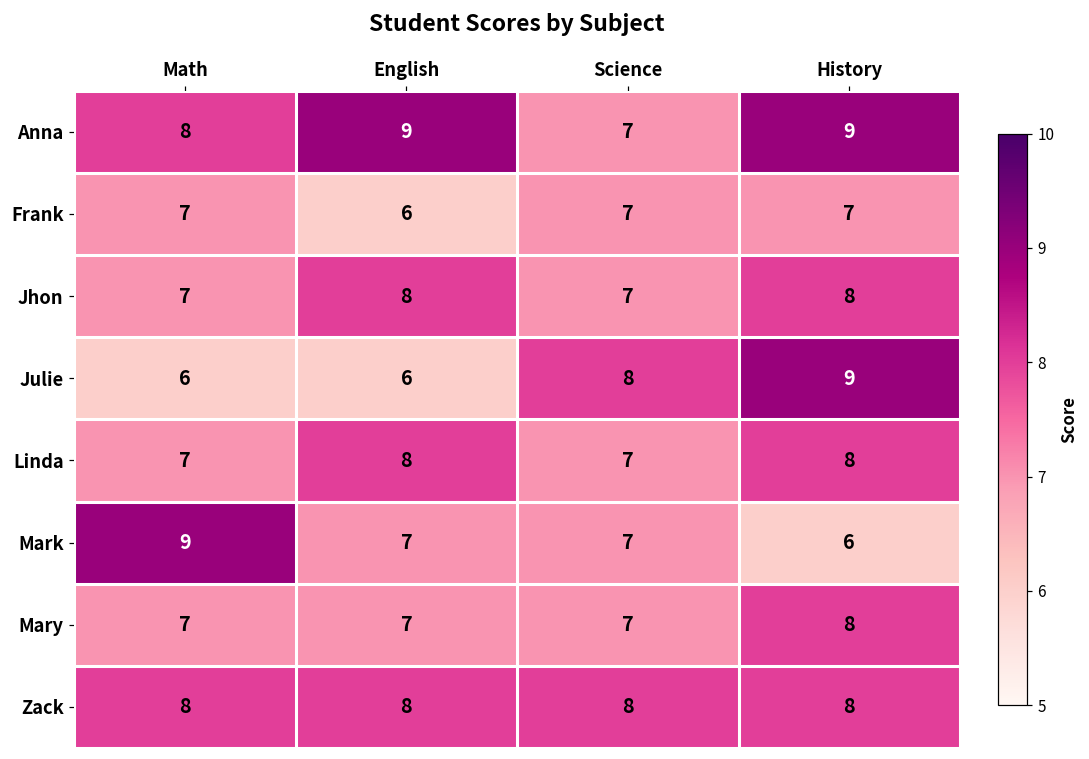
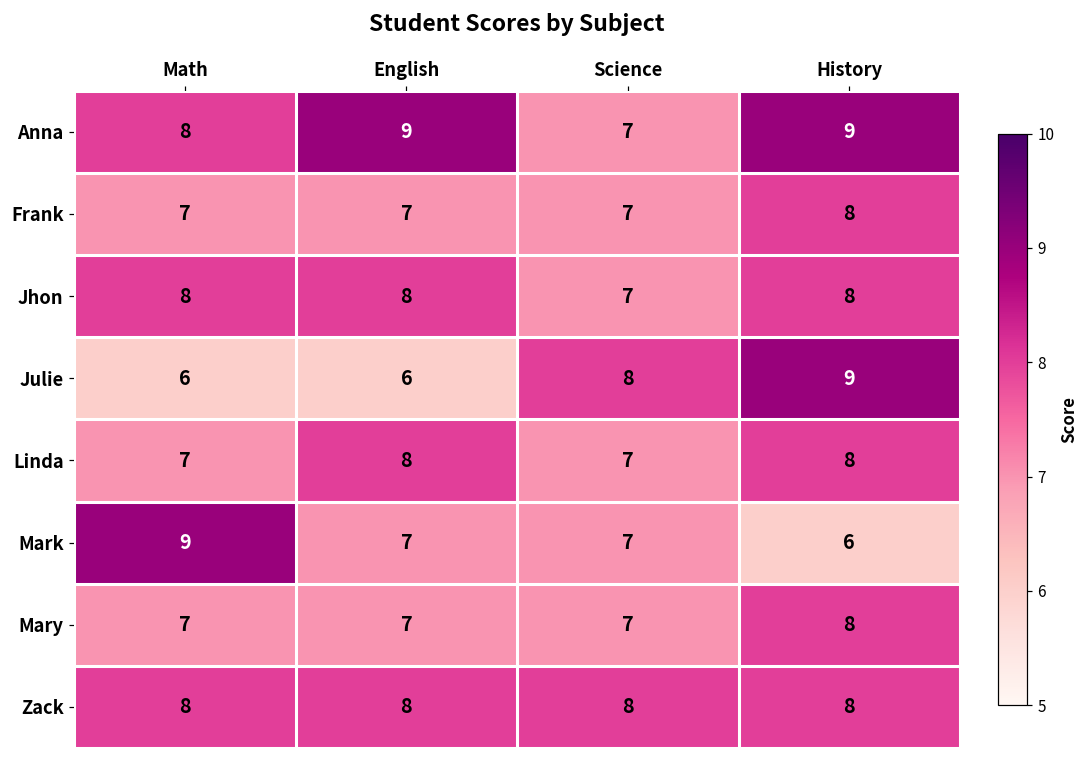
Frank, English: 6 -> 7
Frank, History: 7 -> 8
Jhon, Math: 7 -> 8
